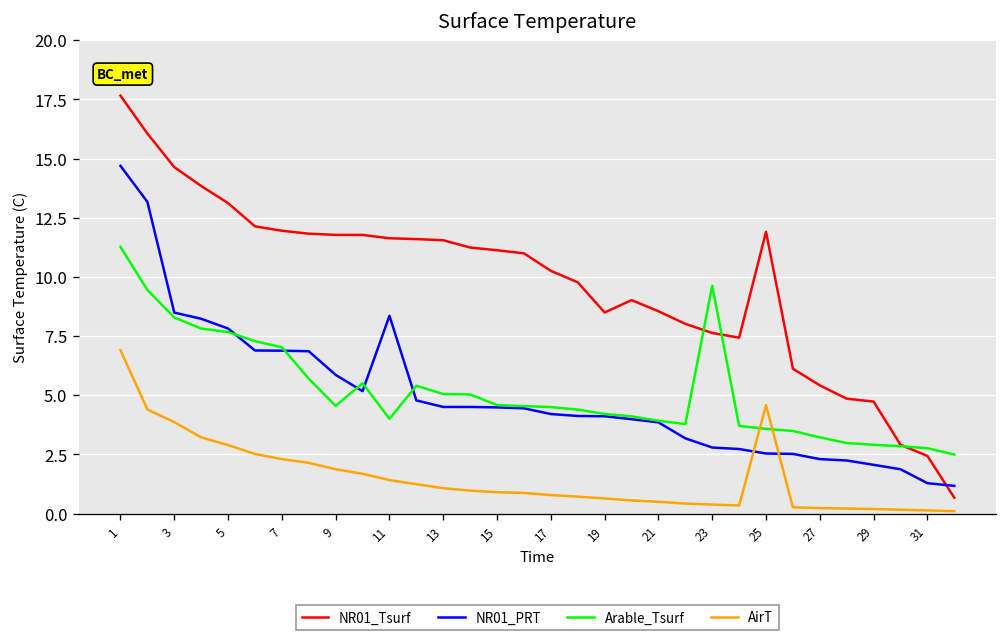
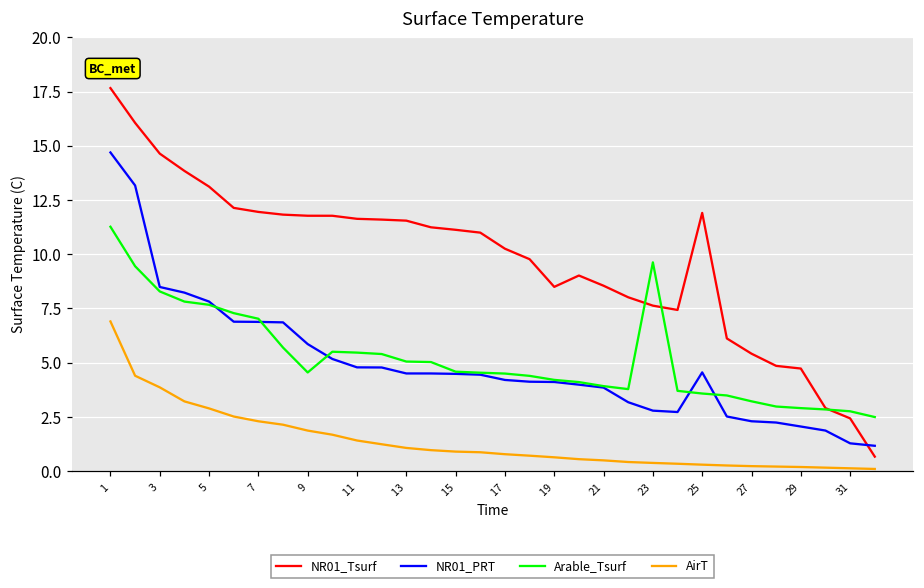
NR01_PRT, 11: 8.4 -> 4.8
Arable_Tsurf, 11: 4.0 -> 5.5
NR01_PRT, 25: 2.5 -> 4.6
AirT, 25: 4.6 -> 0.3
